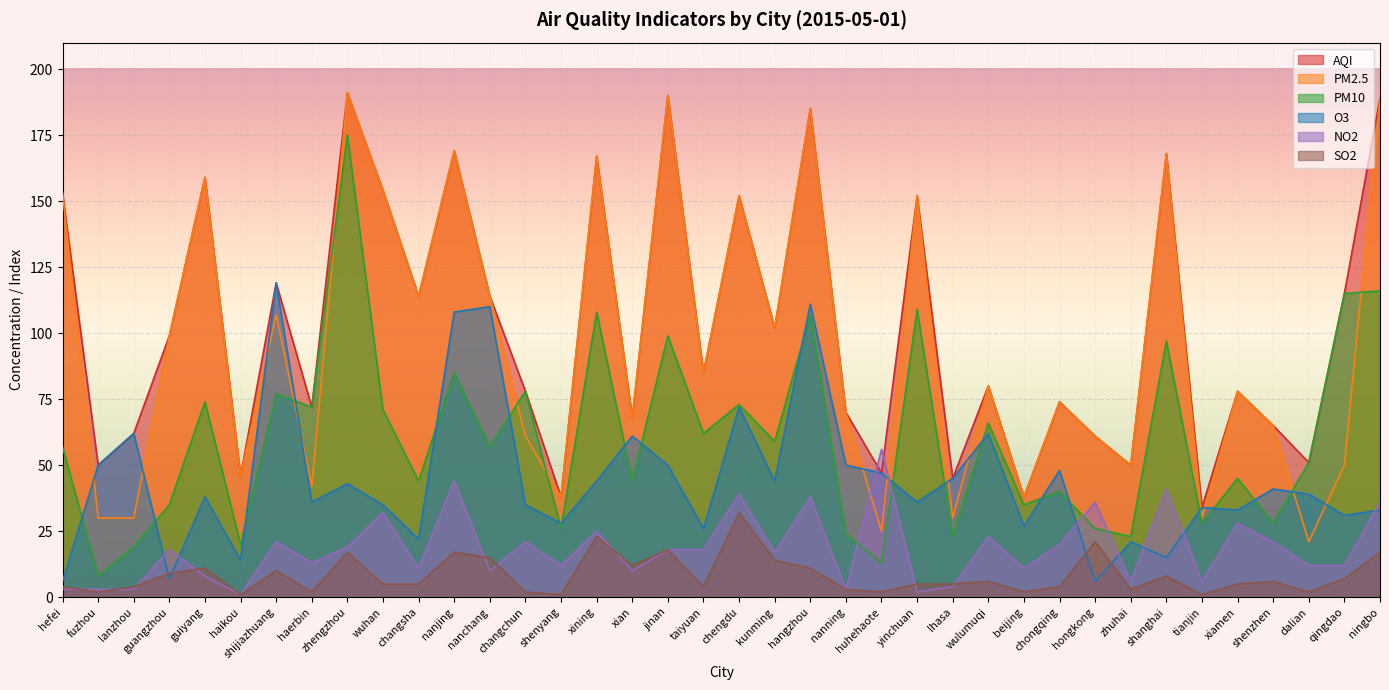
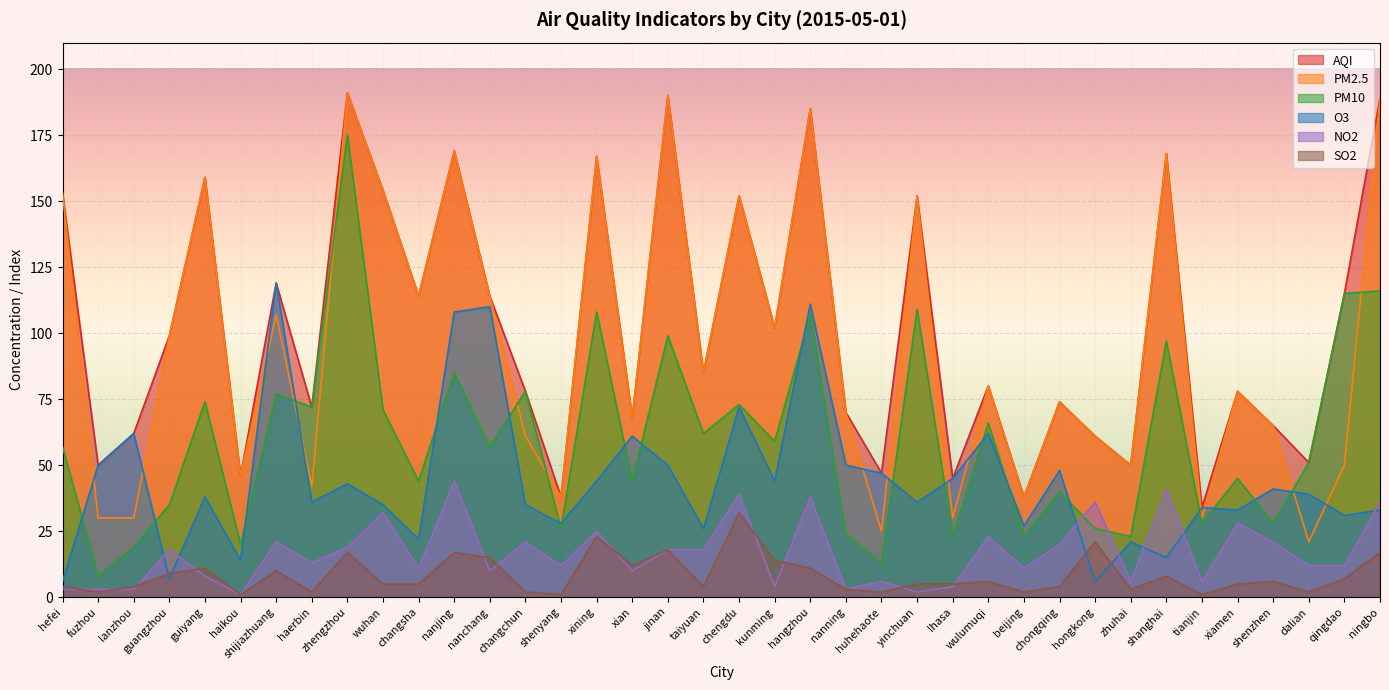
NO2, kunming: 17 -> 4
NO2, huhehaote: 56 -> 6
PM10, beijing: 35 -> 23
